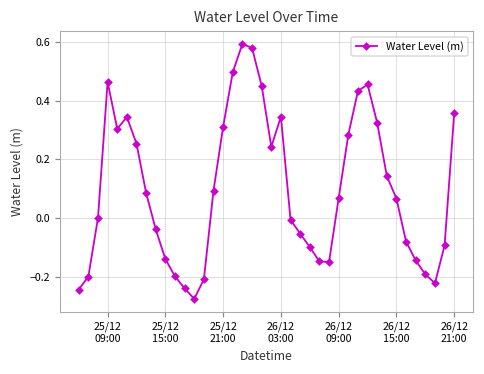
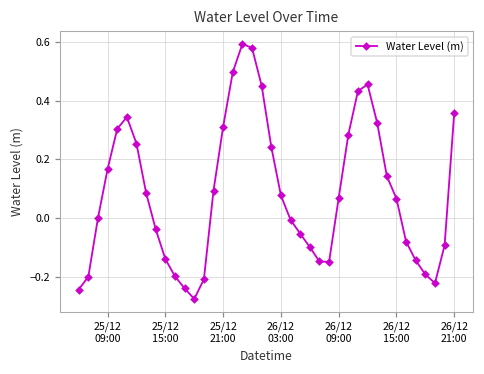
25/12 09:00: 0.46 -> 0.17
26/12 03:00: 0.35 -> 0.08
